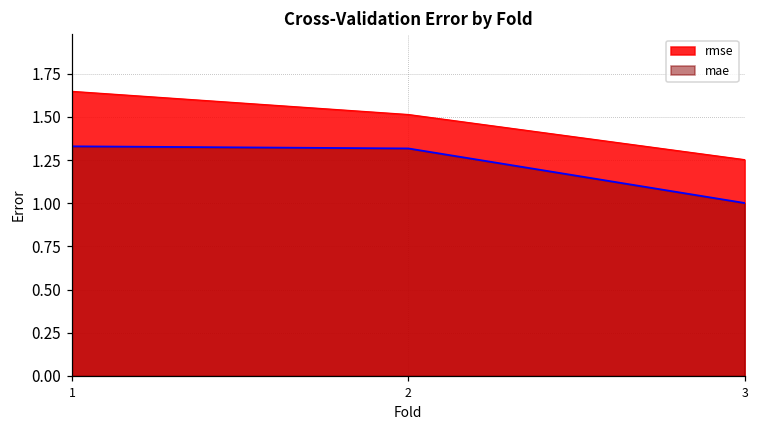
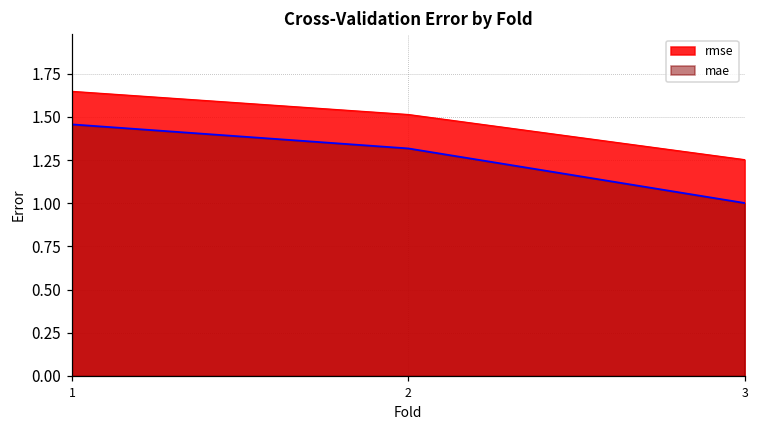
mae, 1: 1.33 -> 1.46
